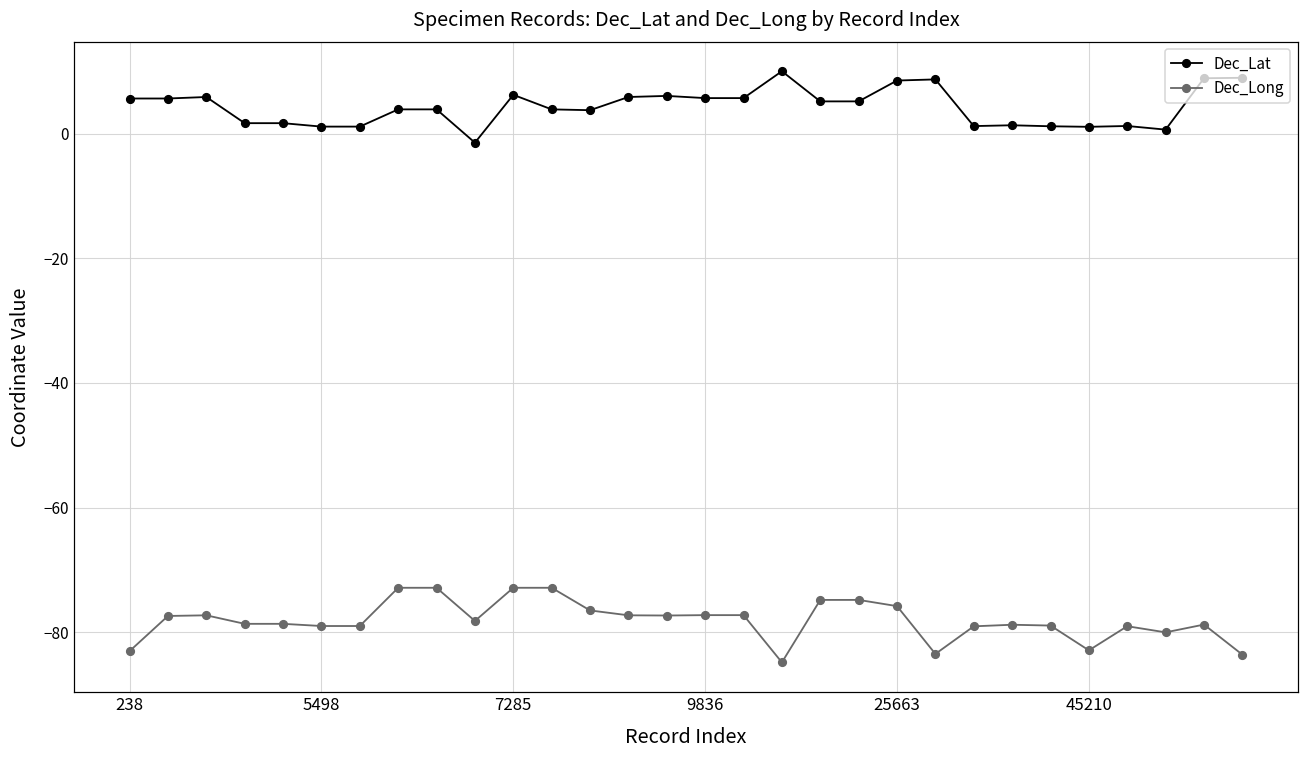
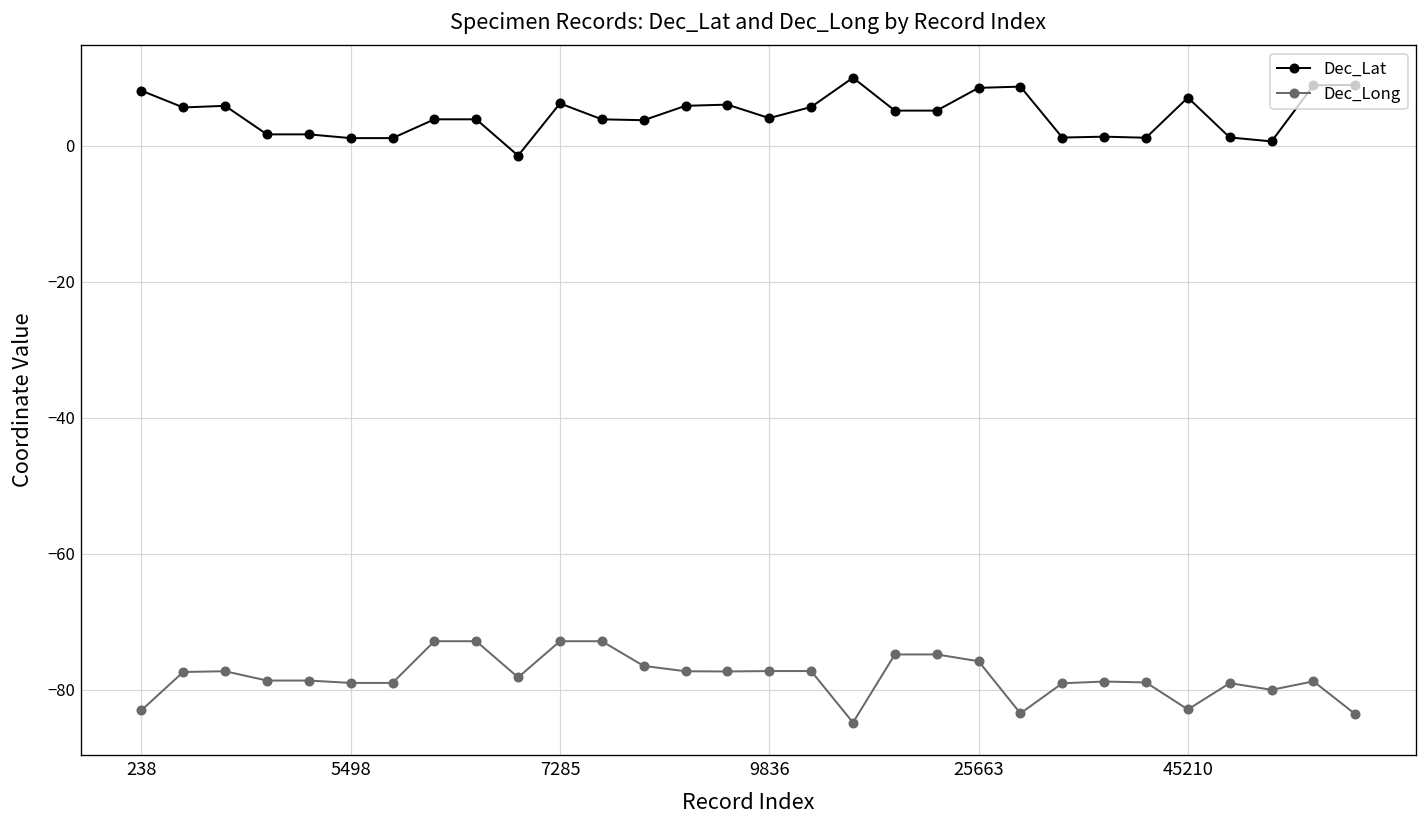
Dec_Lat, 238: 6 -> 8
Dec_Lat, 9836: 6 -> 4
Dec_Lat, 45210: 1 -> 7
